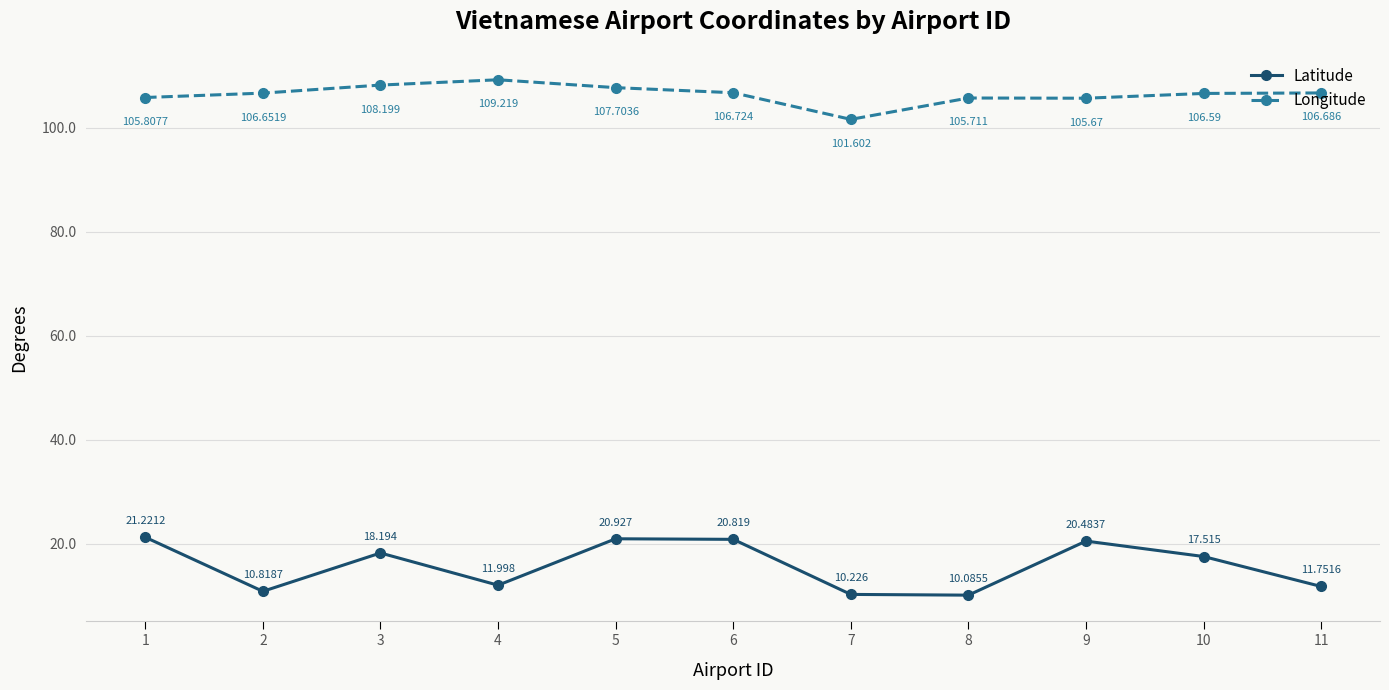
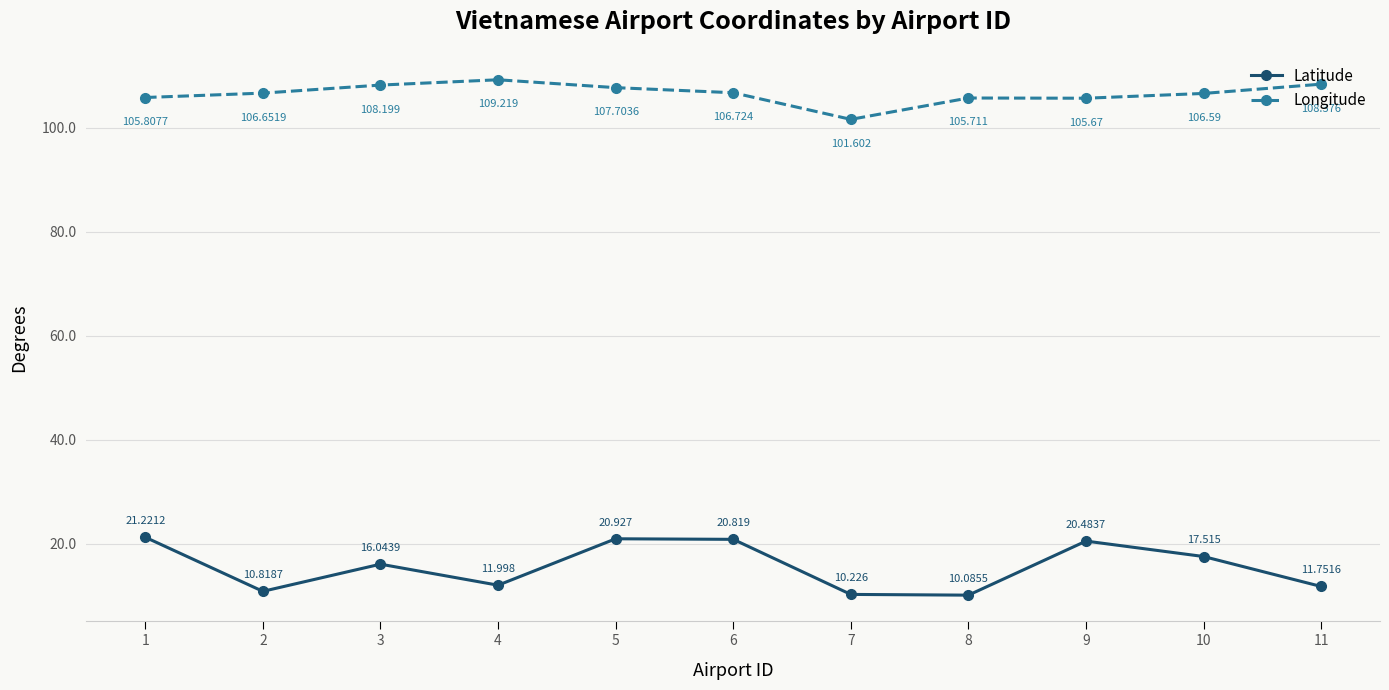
Latitude, 3: 18.194 -> 16.0439
Longitude, 11: 106.686 -> 108.376
